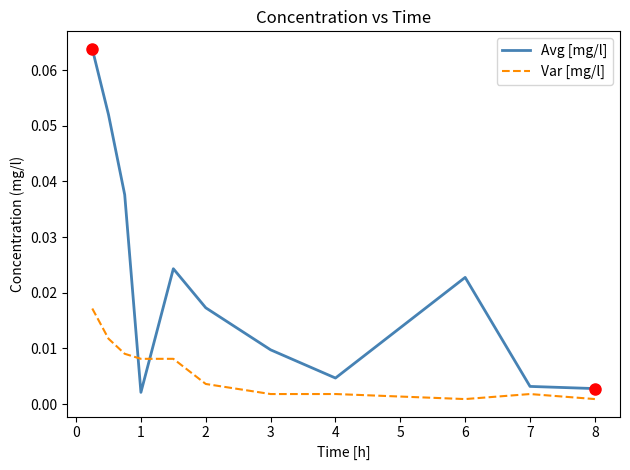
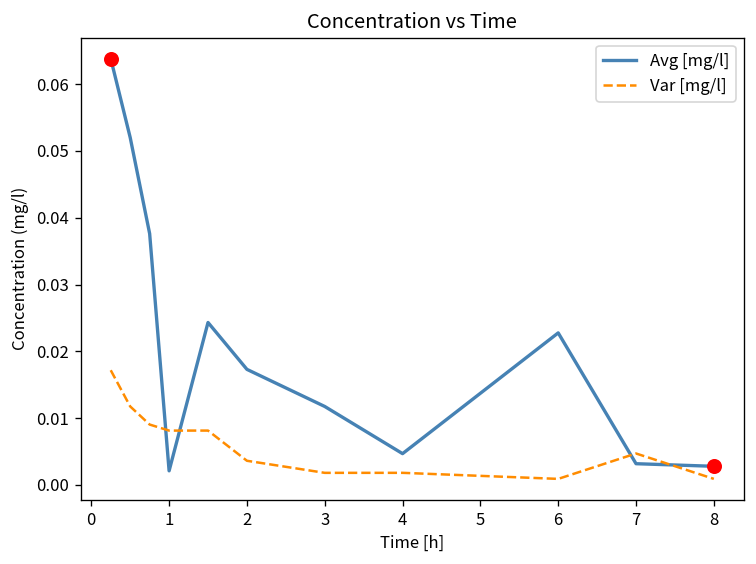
Avg [mg/l], 3: 0.010 -> 0.012
Var [mg/l], 7: 0.002 -> 0.005
